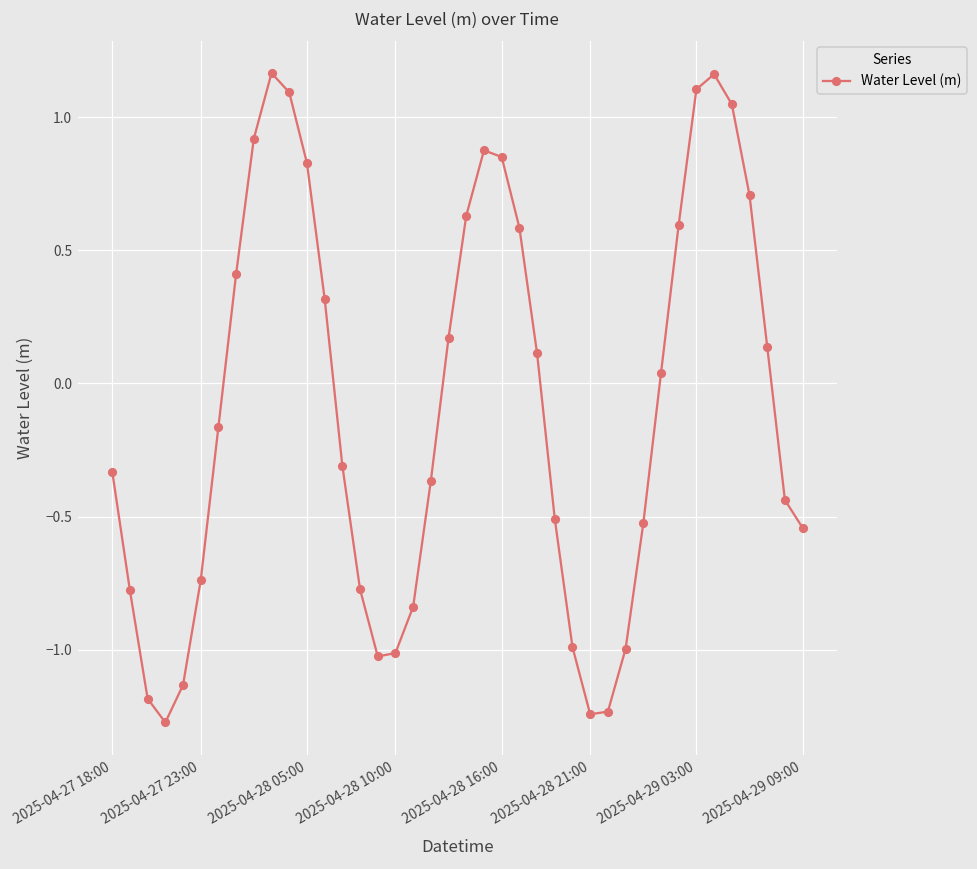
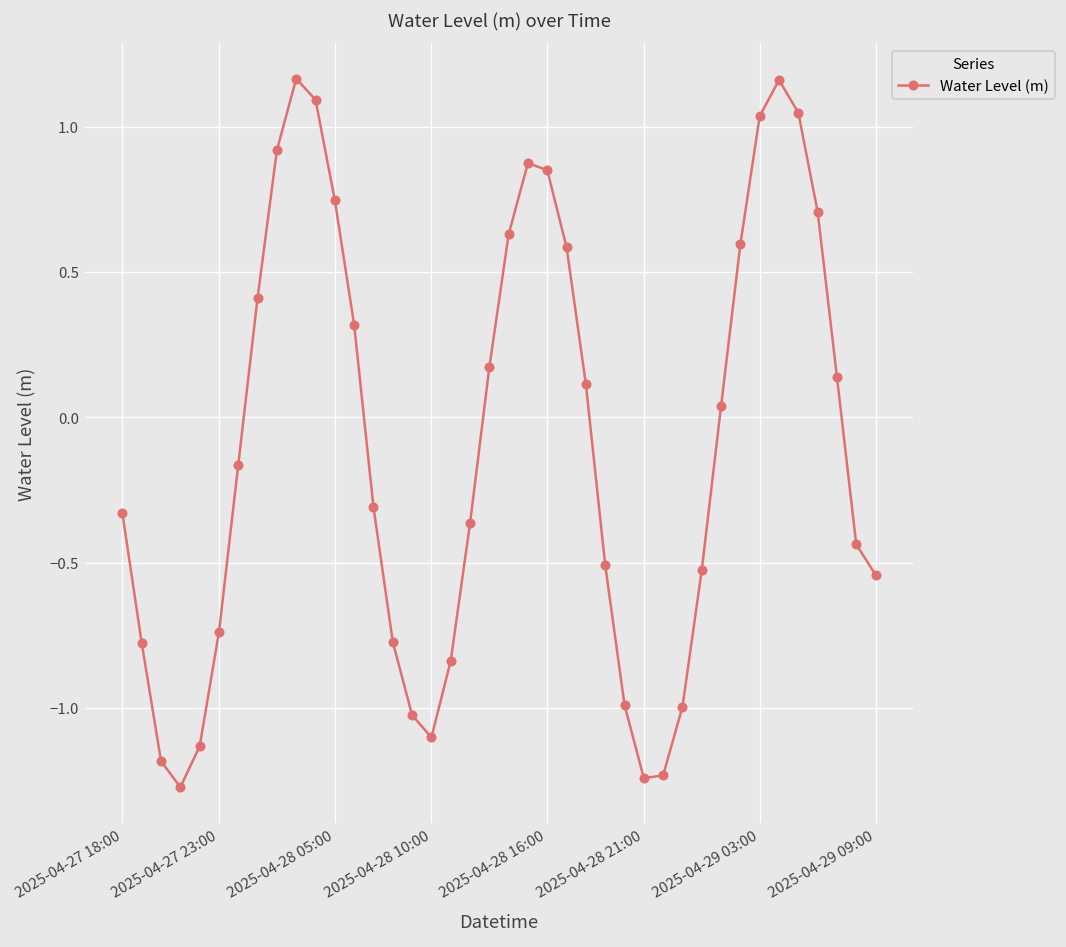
2025-04-28 05:00: 0.83 -> 0.75
2025-04-28 10:00: -1.01 -> -1.10
2025-04-29 03:00: 1.10 -> 1.04
